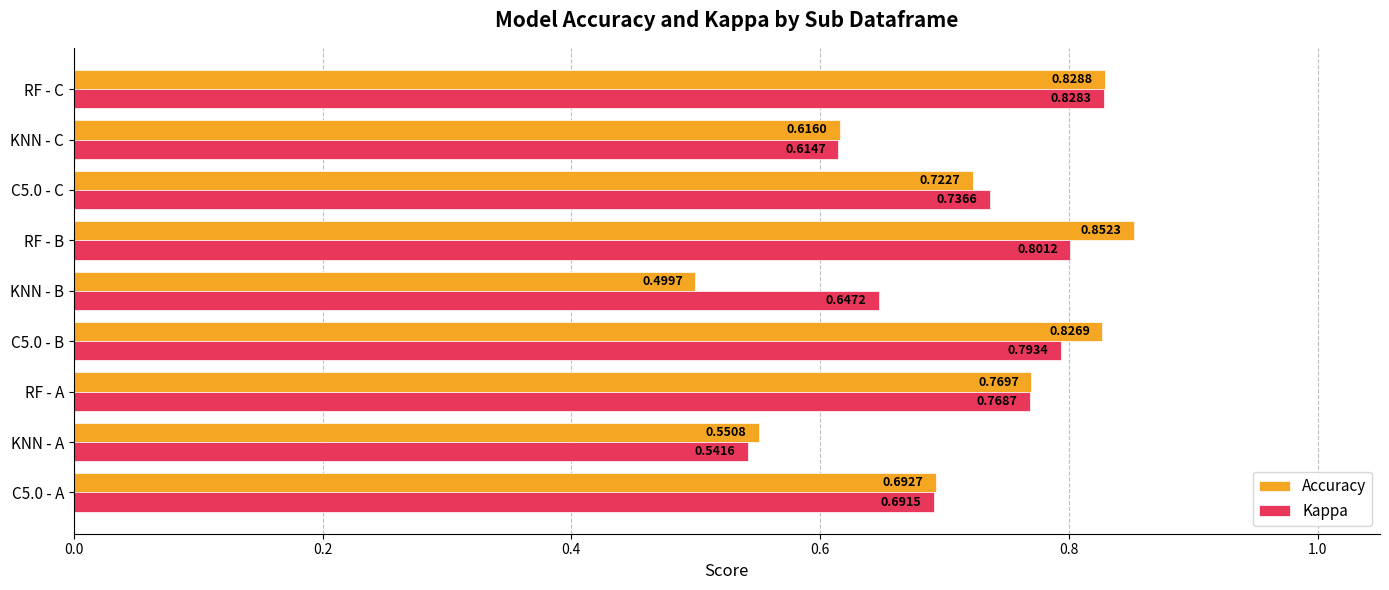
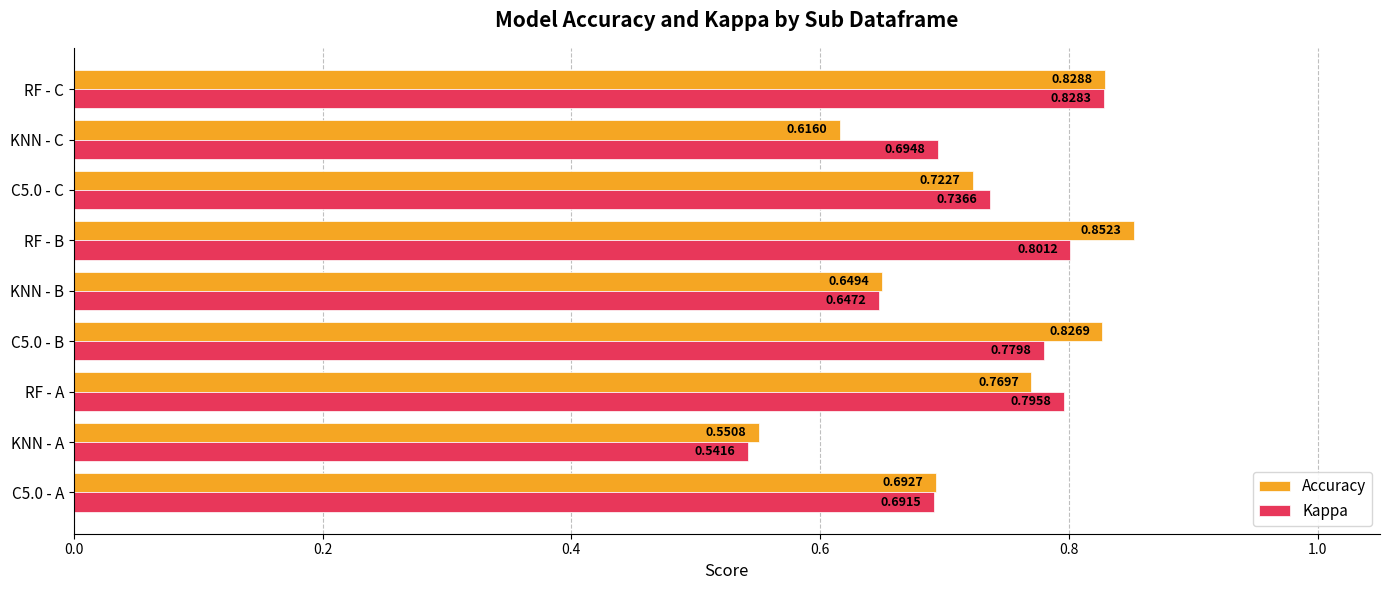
Kappa, KNN - C: 0.6147 -> 0.6948
Accuracy, KNN - B: 0.4997 -> 0.6494
Kappa, C5.0 - B: 0.7934 -> 0.7798
Kappa, RF - A: 0.7687 -> 0.7958
